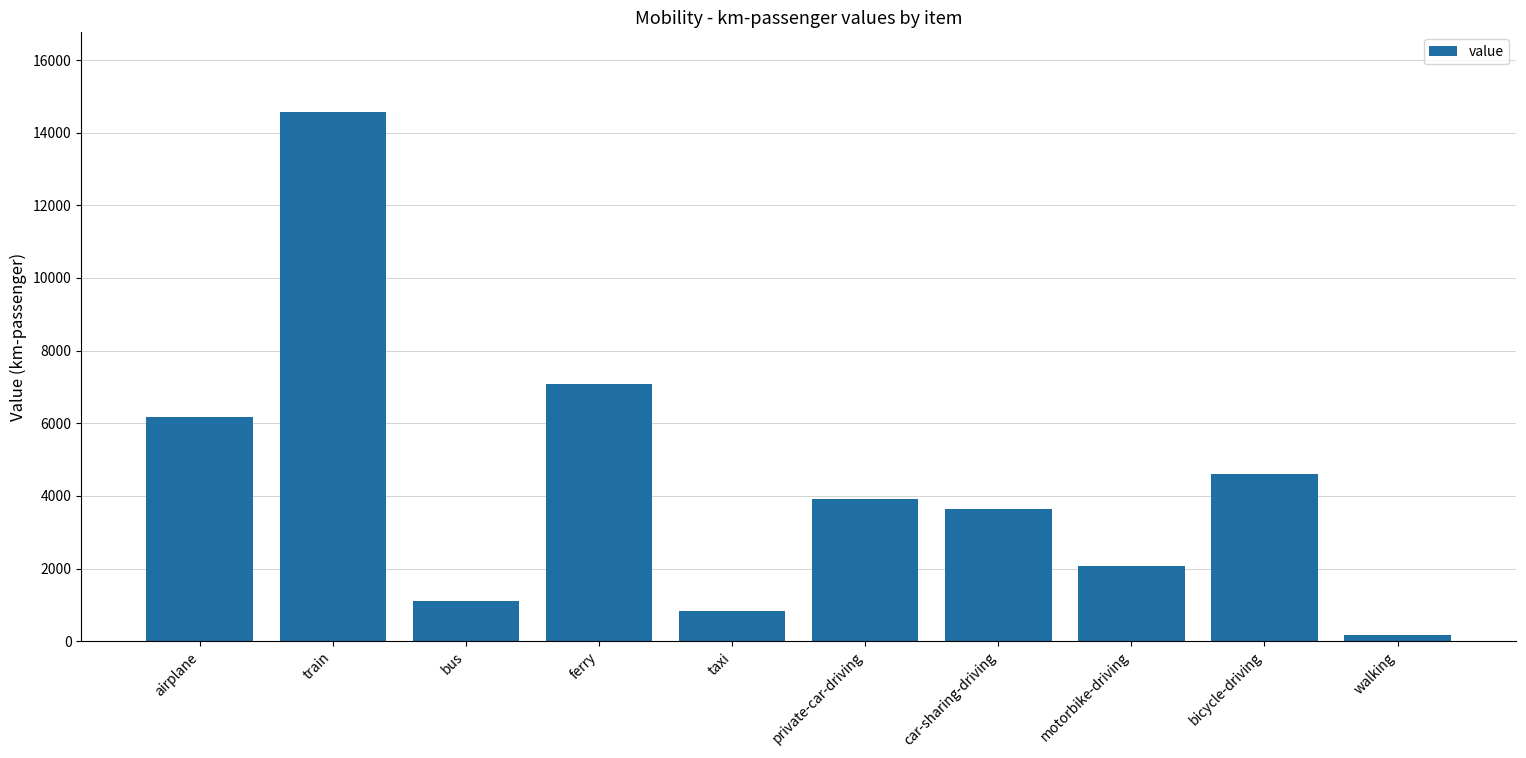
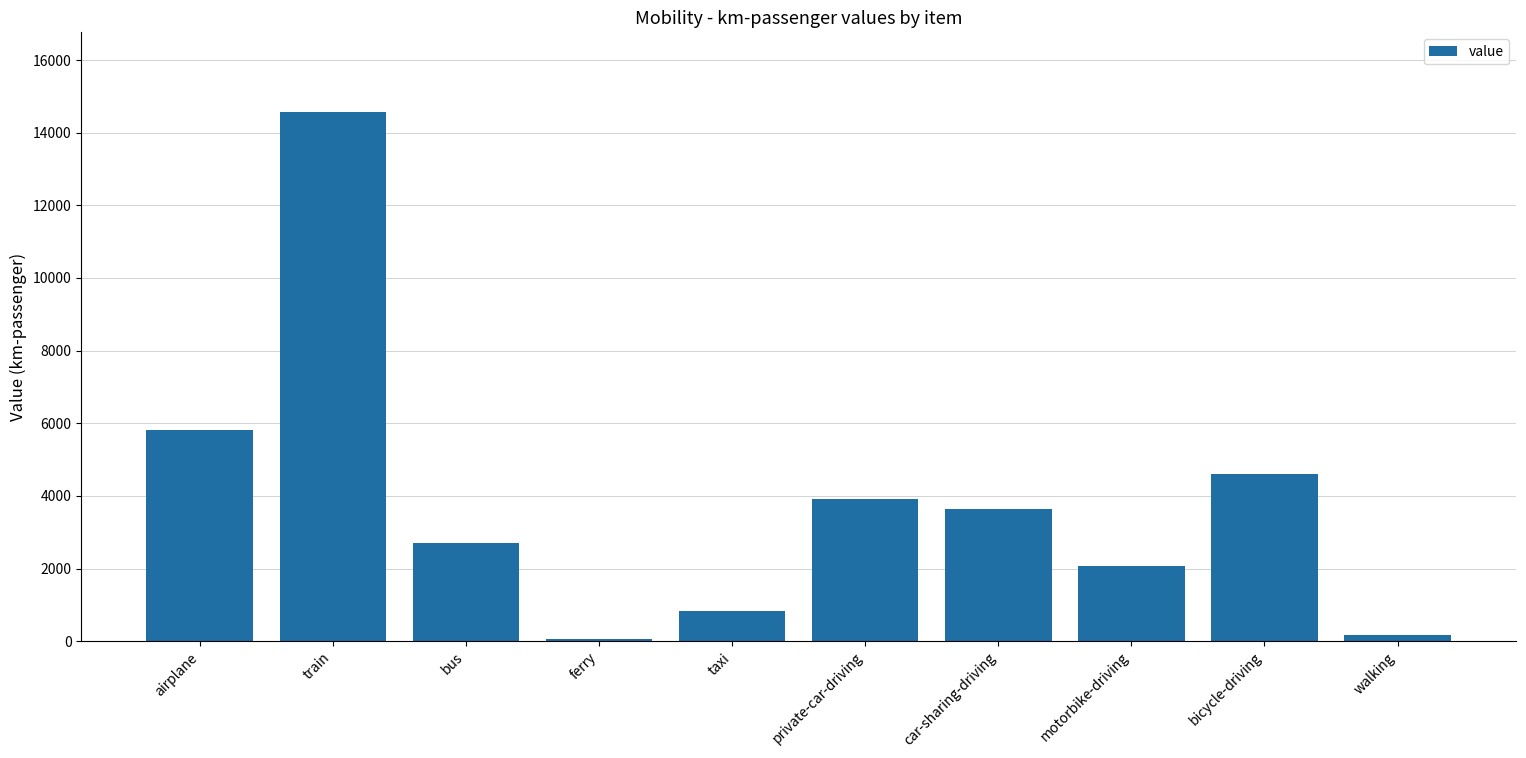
airplane: 6200 -> 5800
bus: 1100 -> 2700
ferry: 7100 -> 100
